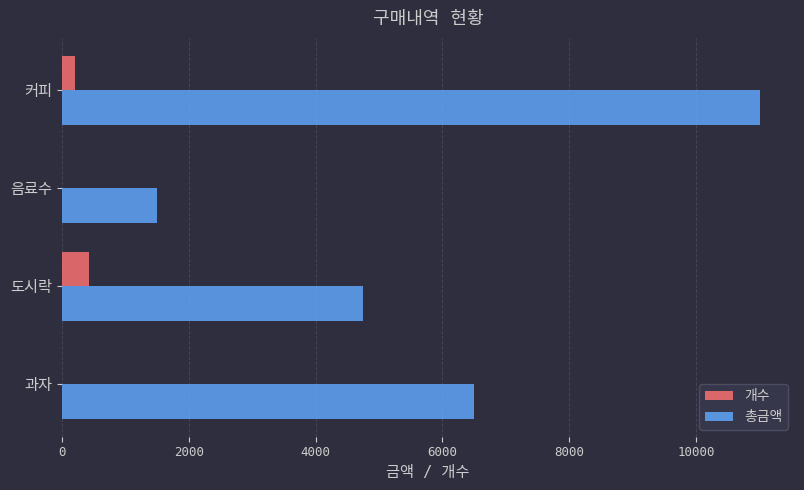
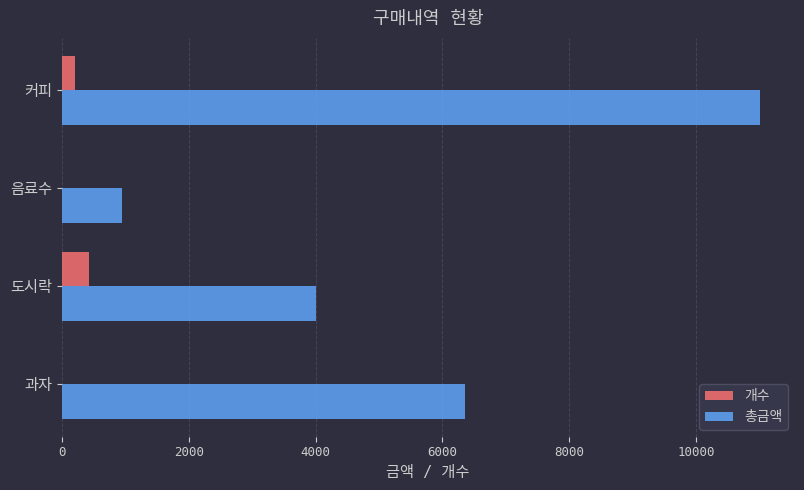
총금액, 음료수: 1500 -> 900
총금액, 도시락: 4700 -> 4000
총금액, 과자: 6500 -> 6400
